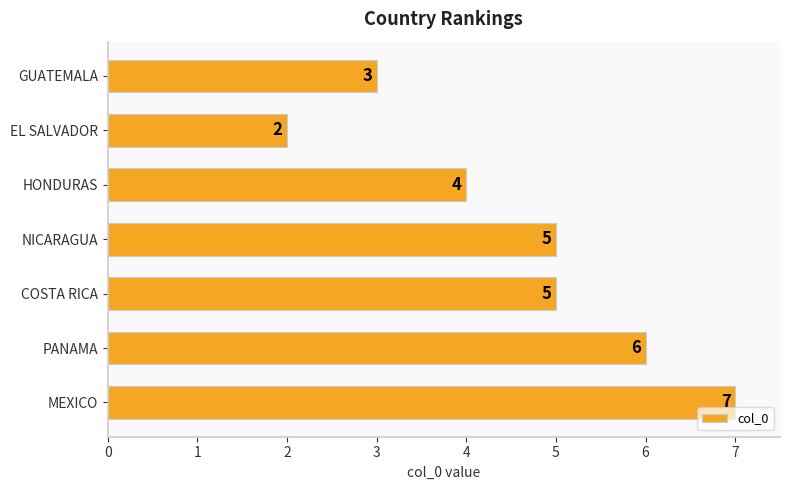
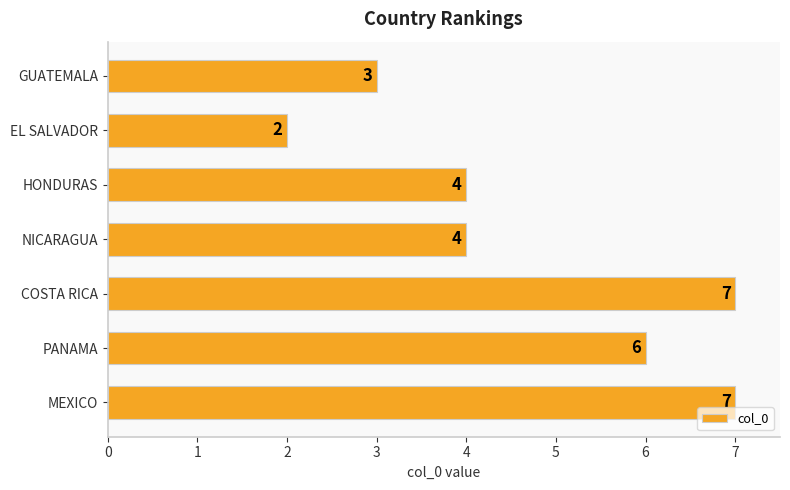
NICARAGUA: 5 -> 4
COSTA RICA: 5 -> 7
